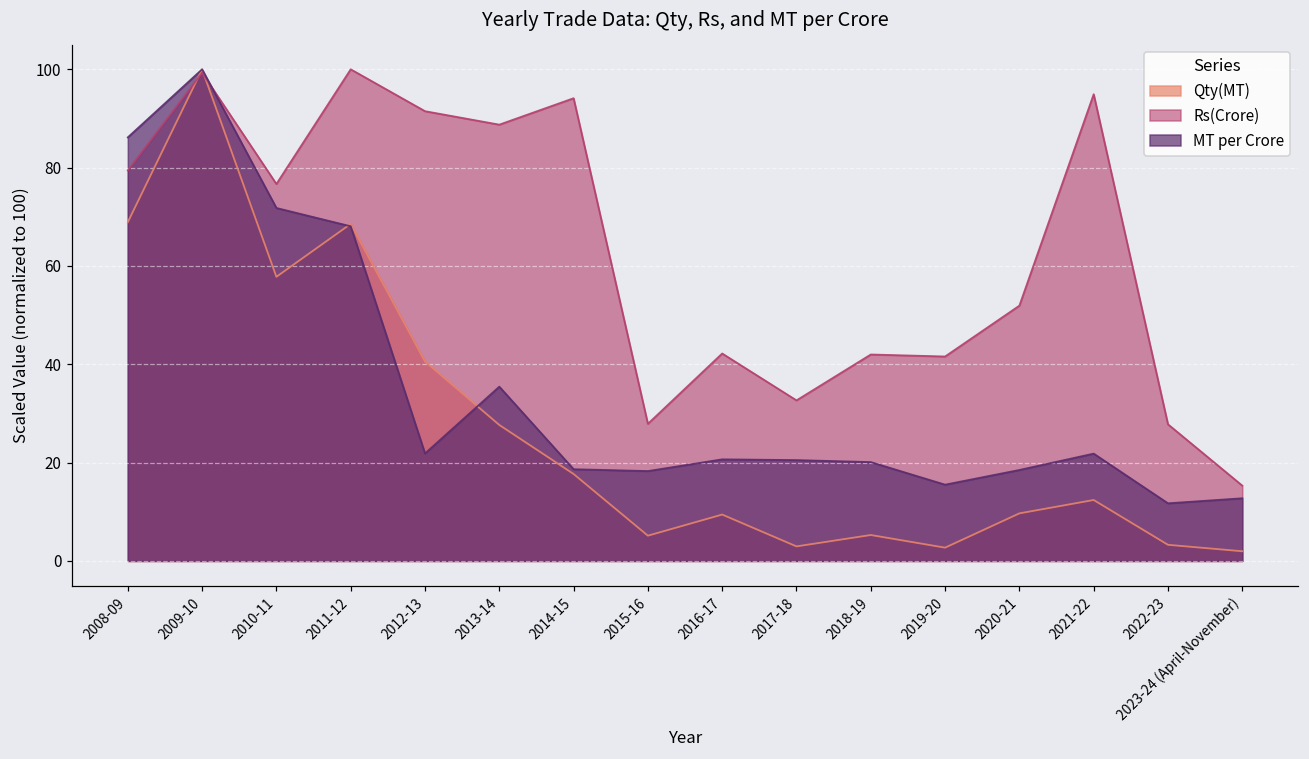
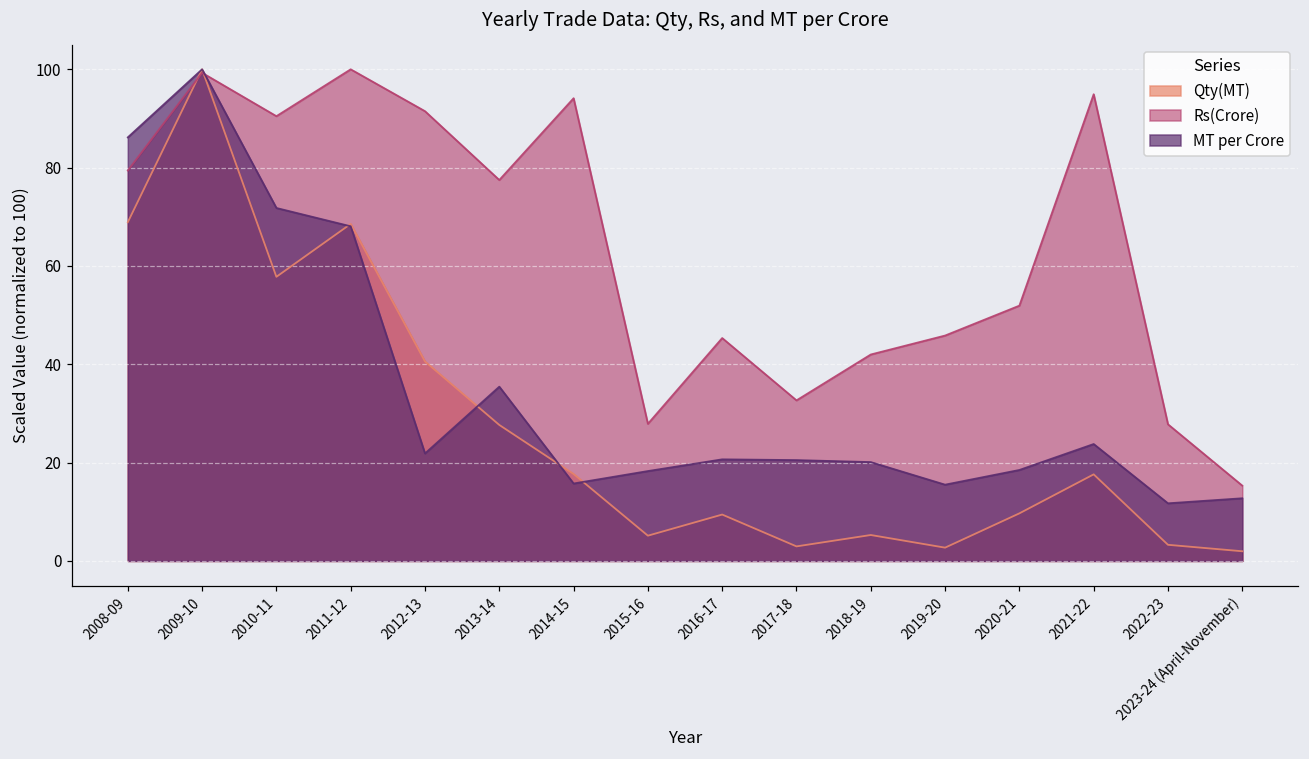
Rs(Crore), 2010-11: 77 -> 90
Rs(Crore), 2013-14: 89 -> 77
MT per Crore, 2014-15: 19 -> 16
Rs(Crore), 2016-17: 42 -> 45
Rs(Crore), 2019-20: 42 -> 46
Qty(MT), 2021-22: 12 -> 18
MT per Crore, 2021-22: 22 -> 24
